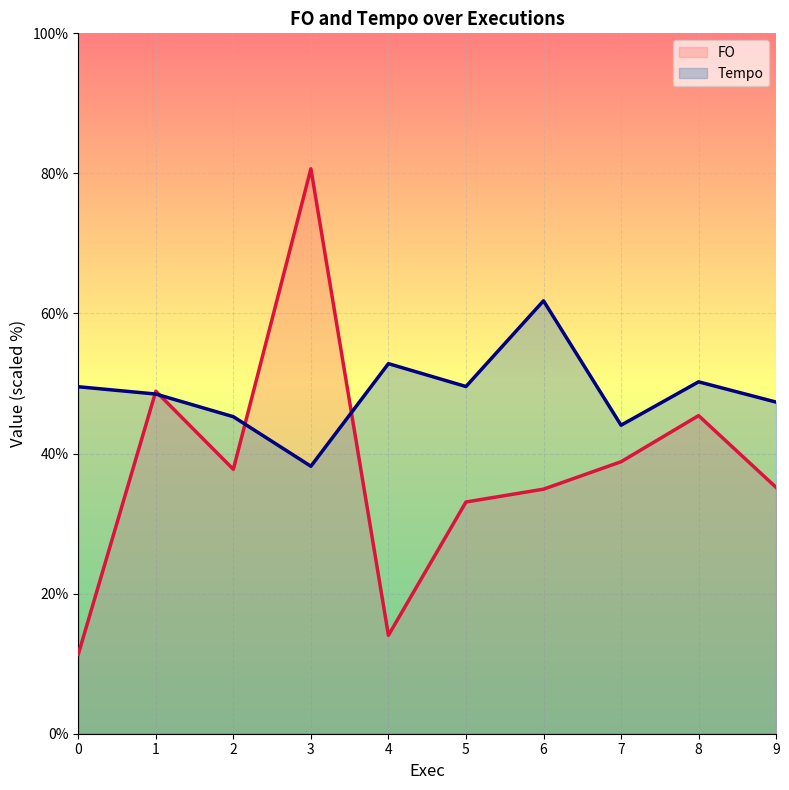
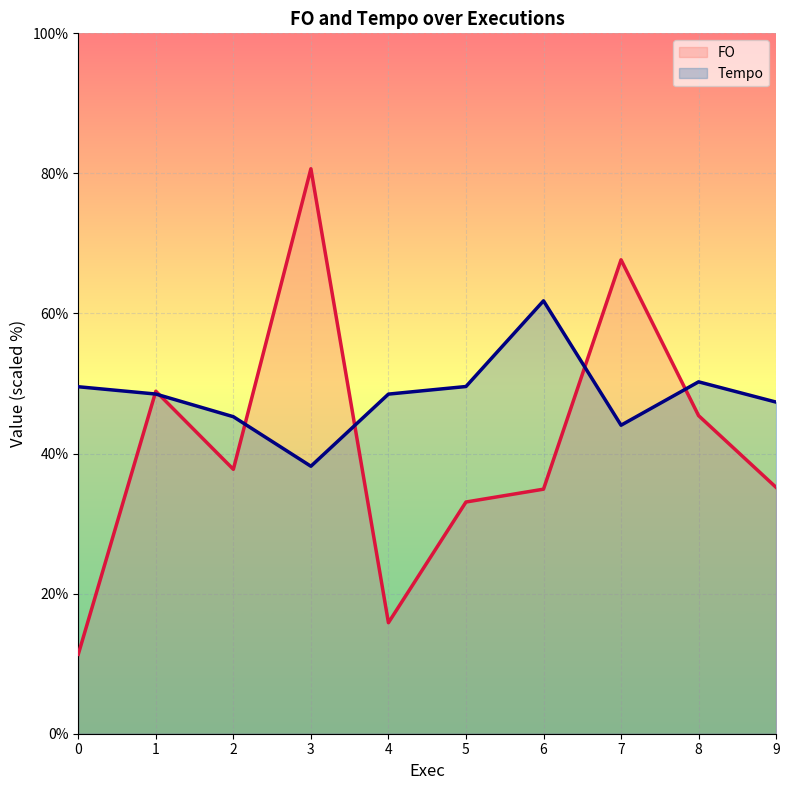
FO, 4: 14% -> 16%
Tempo, 4: 53% -> 48%
FO, 7: 39% -> 68%
